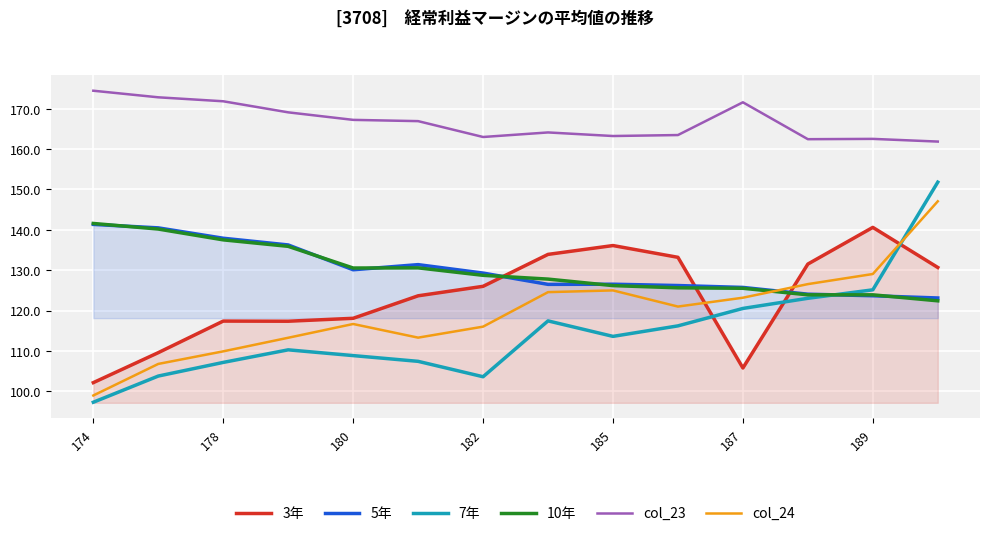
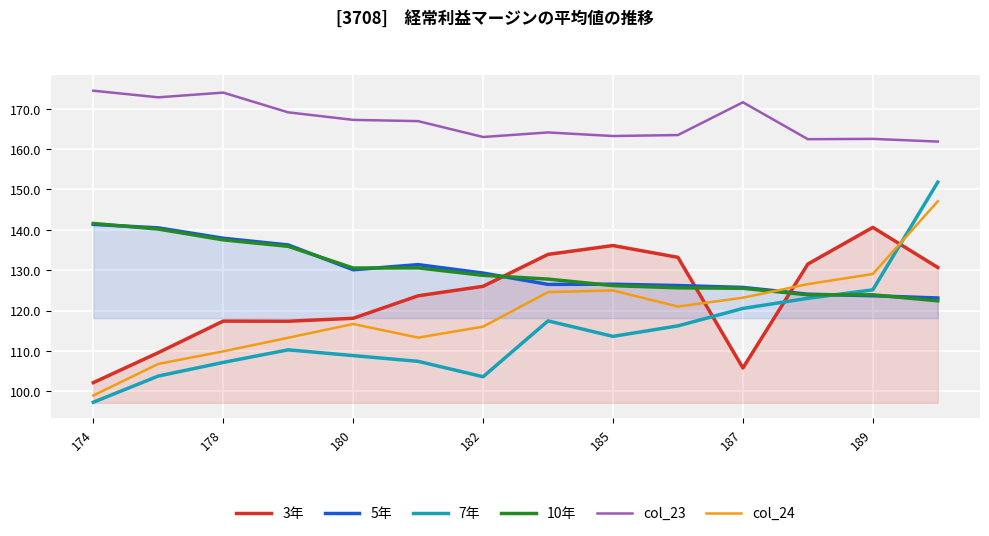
col_23, 178: 172 -> 174
